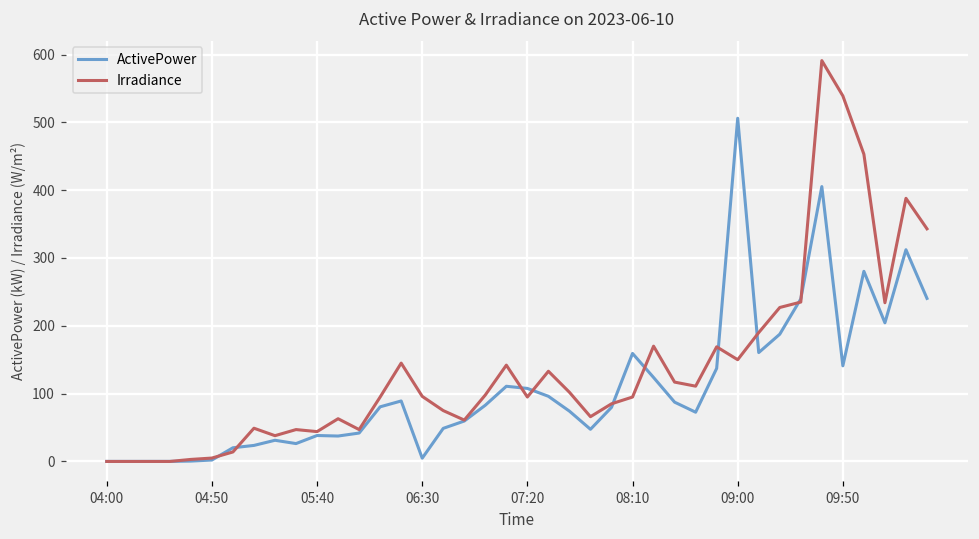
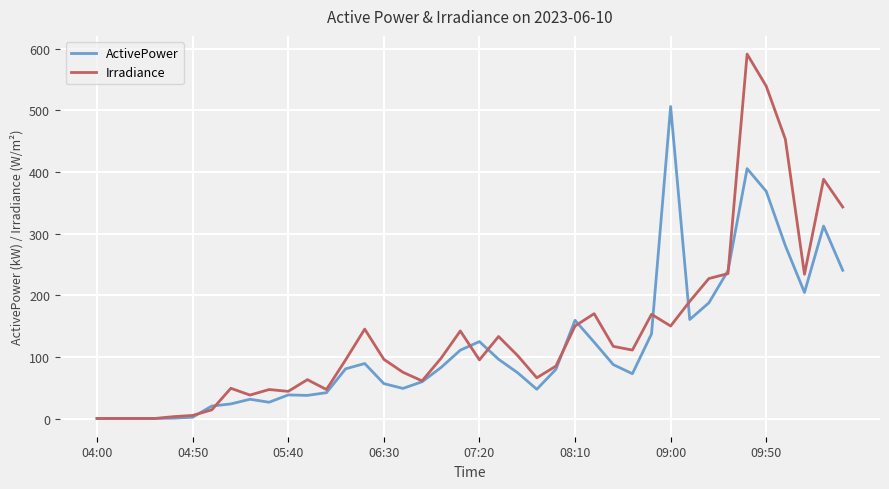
ActivePower, 06:30: 0 -> 60
ActivePower, 07:20: 110 -> 120
Irradiance, 08:10: 100 -> 150
ActivePower, 09:50: 140 -> 370
